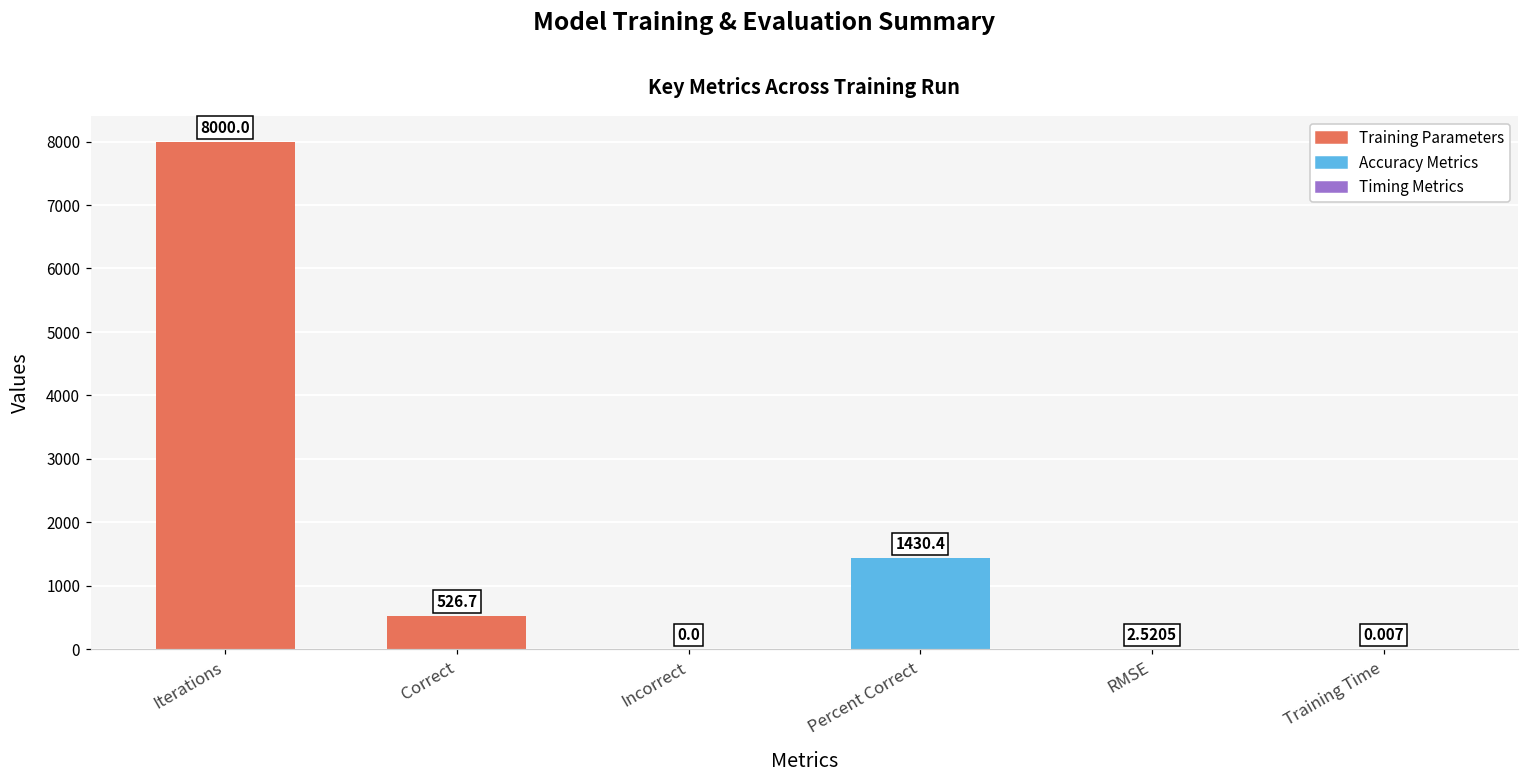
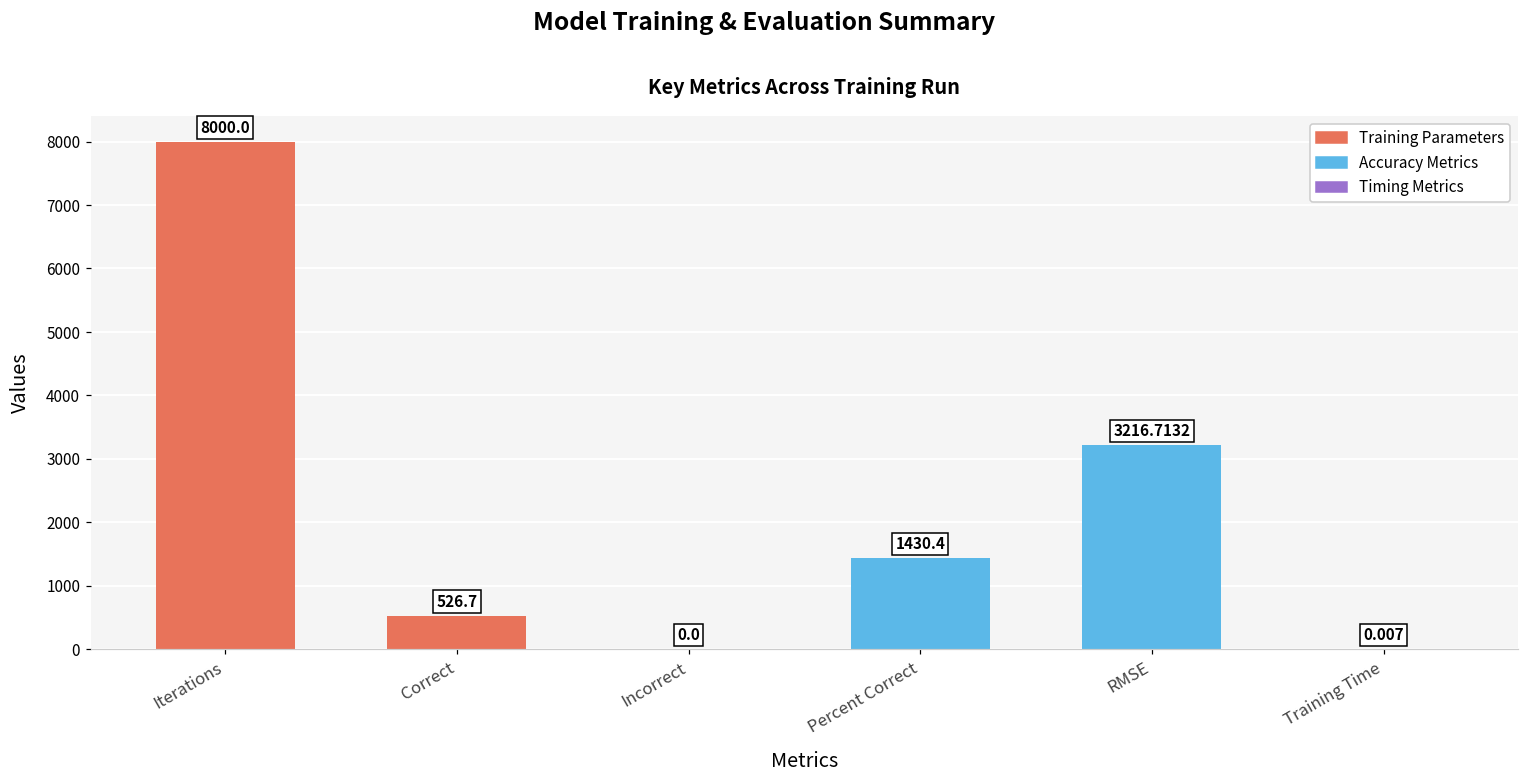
RMSE: 2.5205 -> 3216.7132
